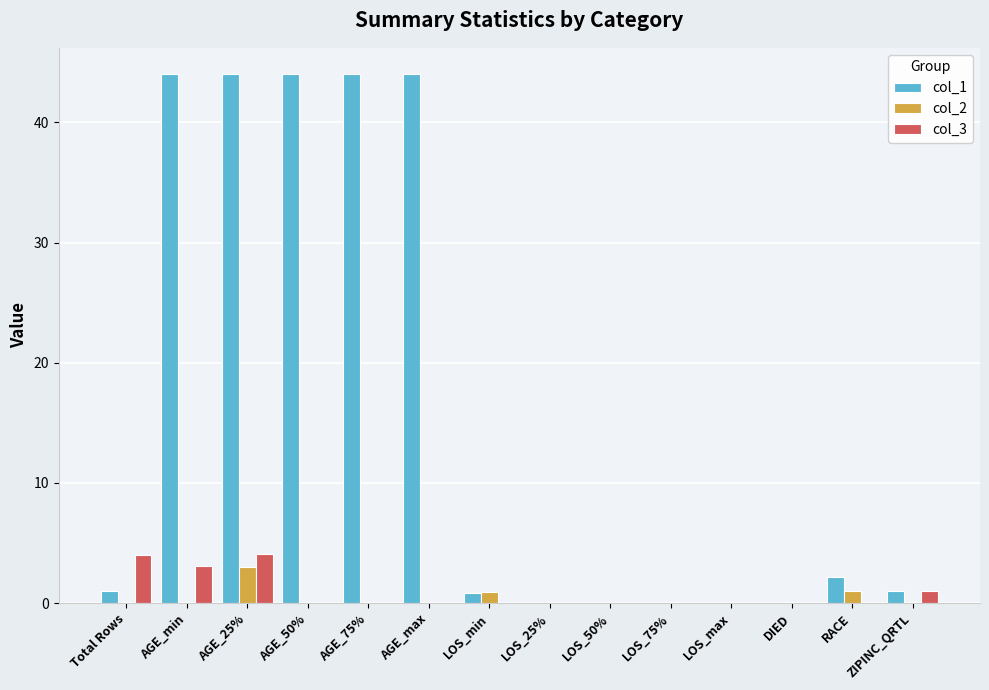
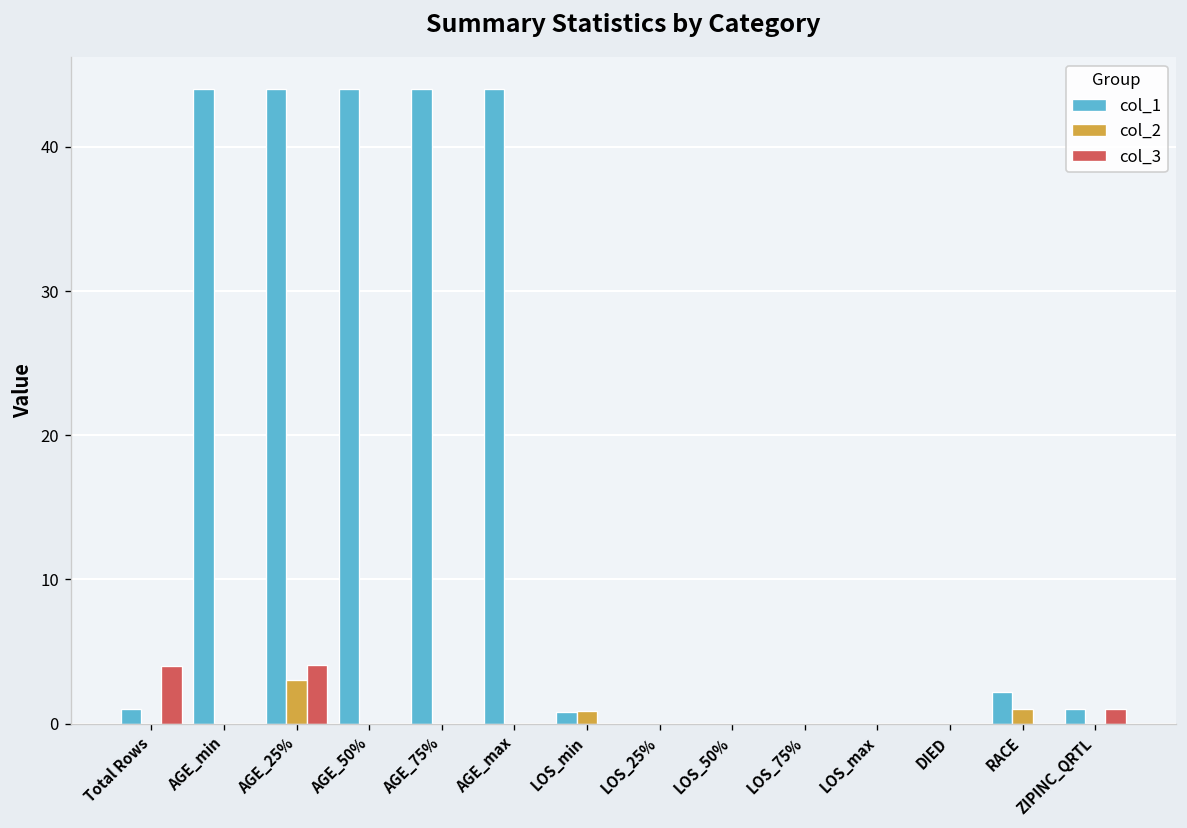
col_3, AGE_min: 3.1 -> 0.0
